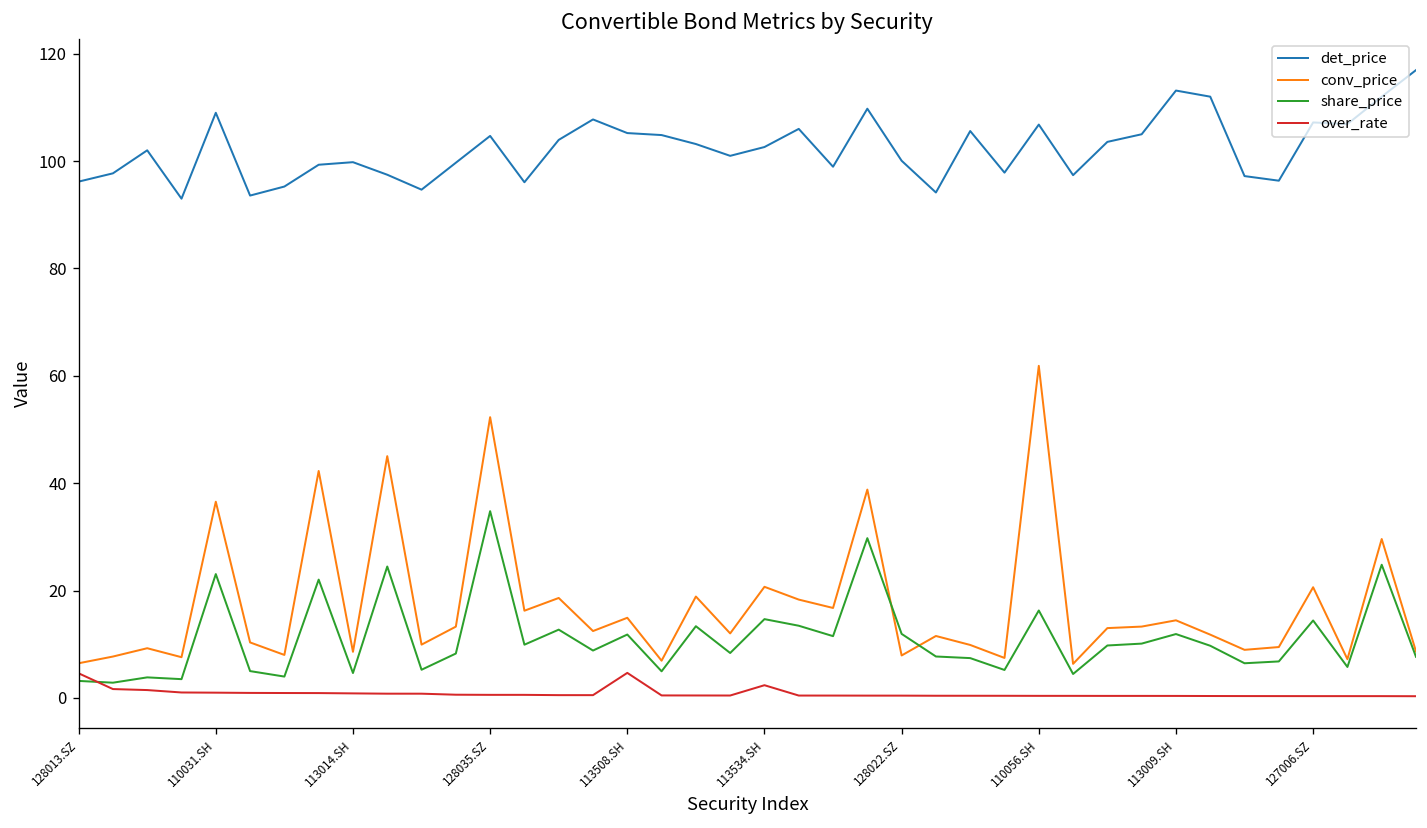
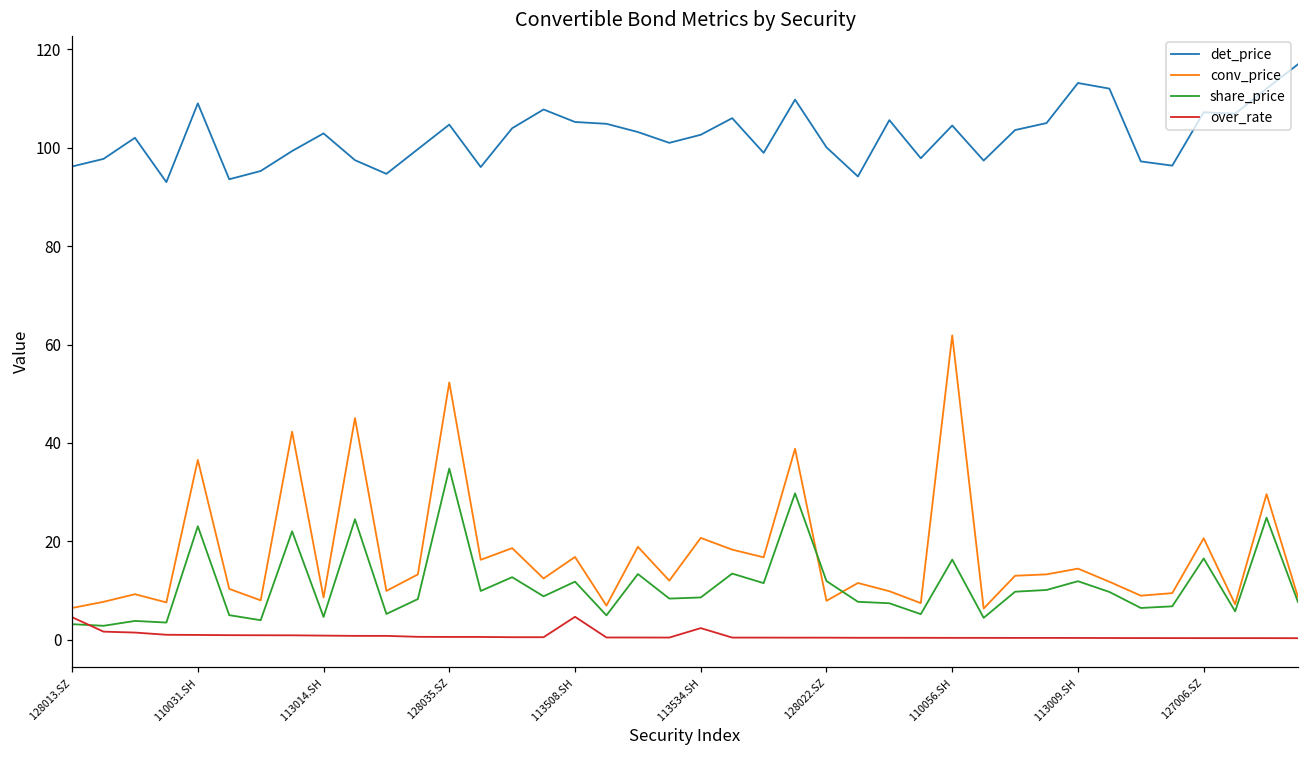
det_price, 113014.SH: 100 -> 103
conv_price, 113508.SH: 15 -> 17
share_price, 113534.SH: 15 -> 9
det_price, 110056.SH: 107 -> 105
share_price, 127006.SZ: 14 -> 17
